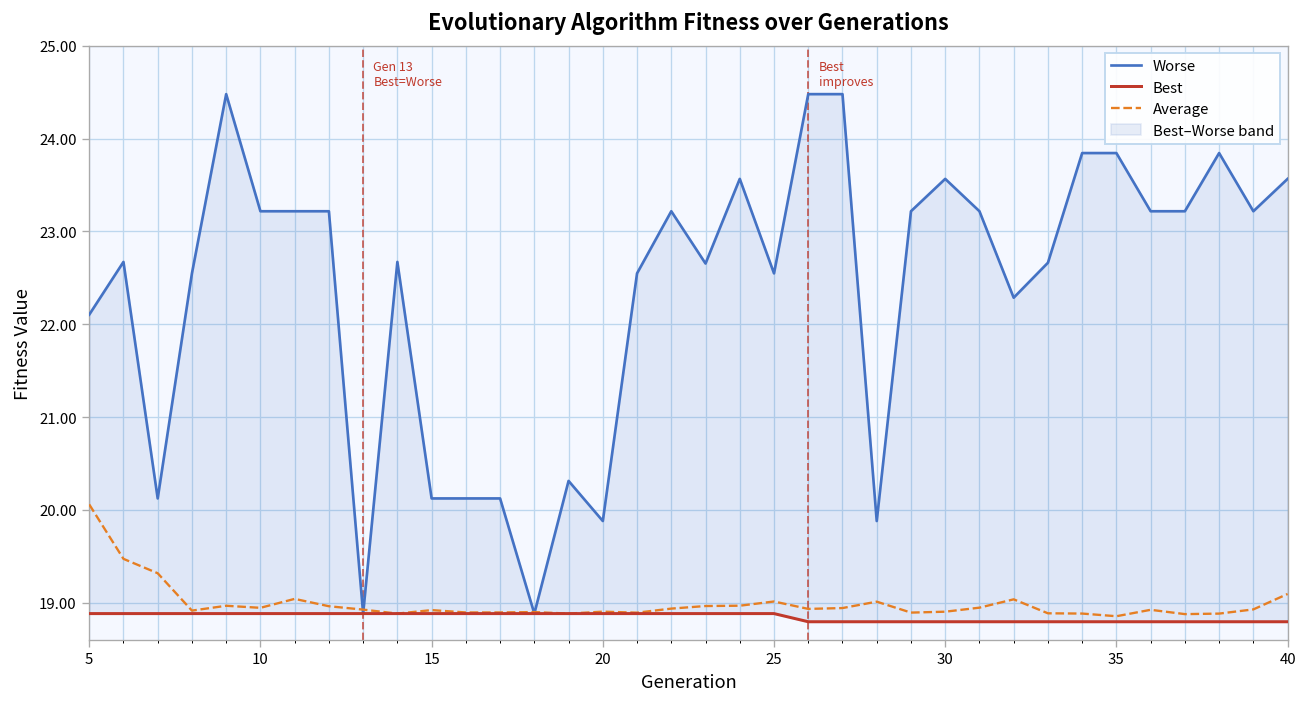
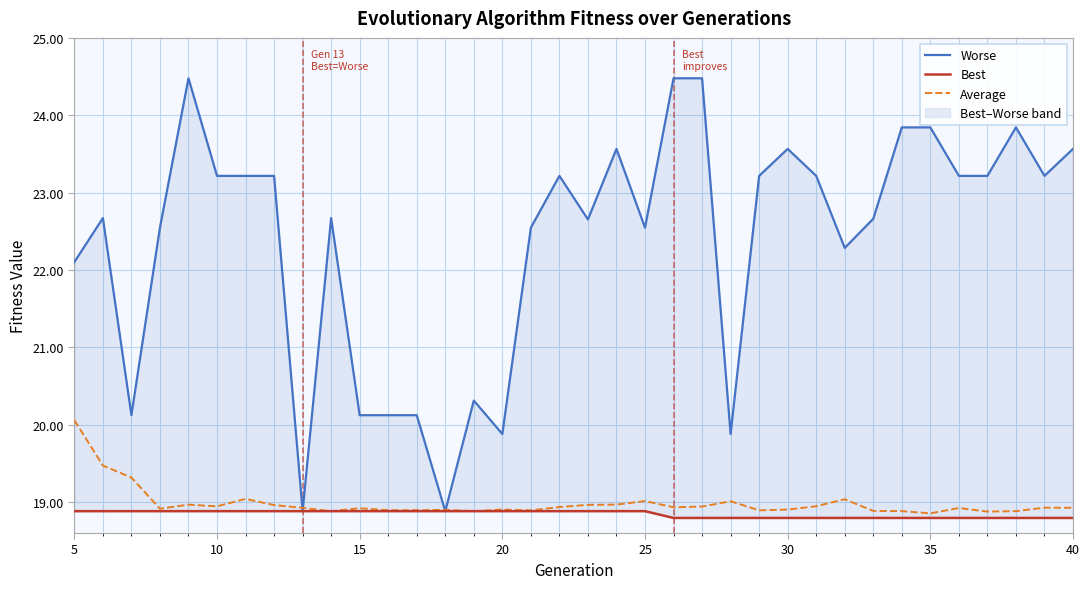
Average, 40: 19.1 -> 18.9
